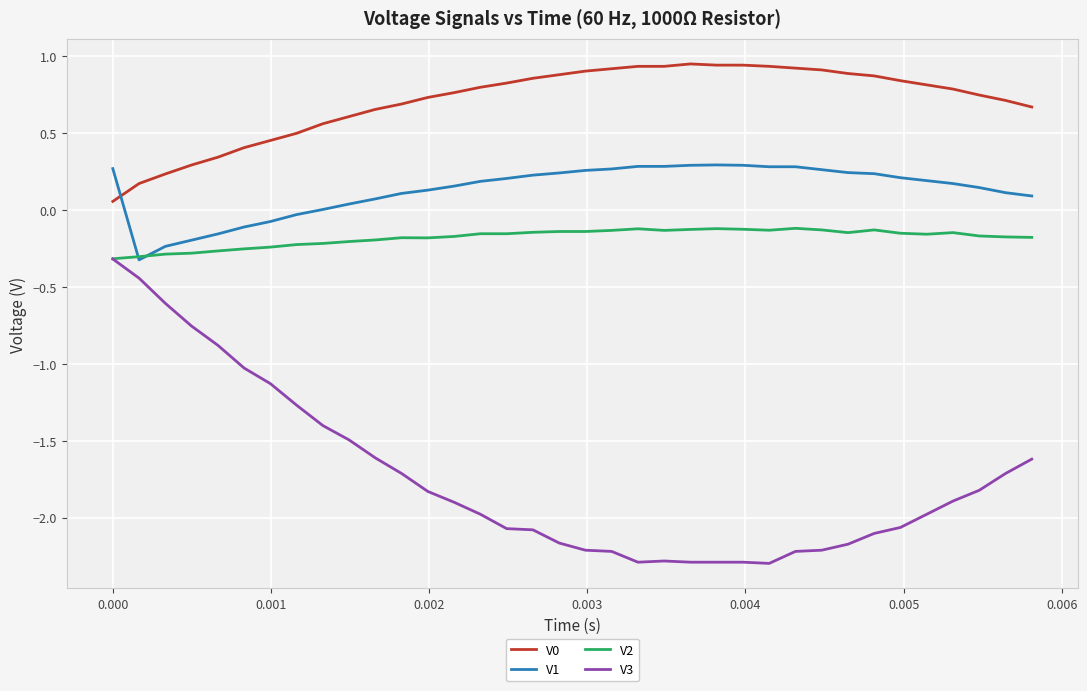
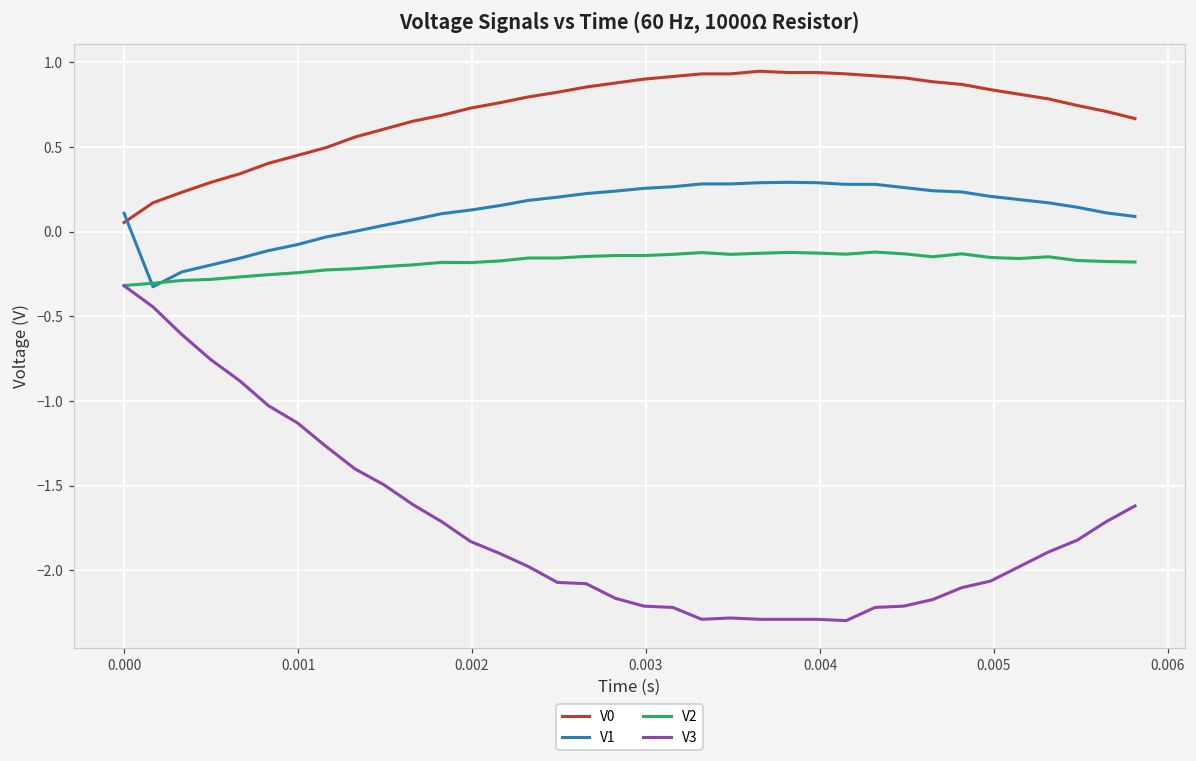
V1, 0.000: 0.27 -> 0.11
